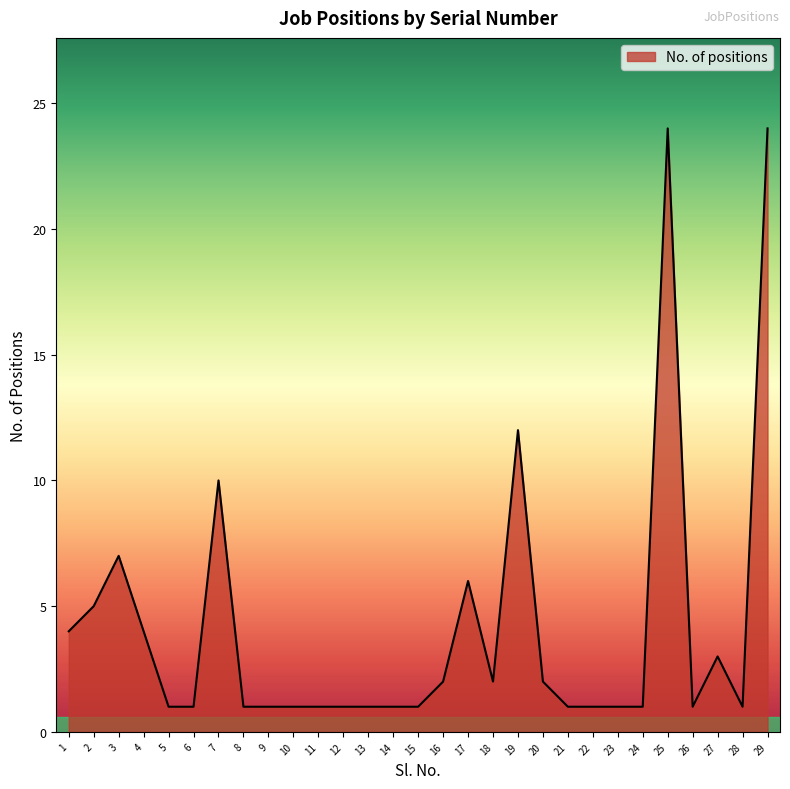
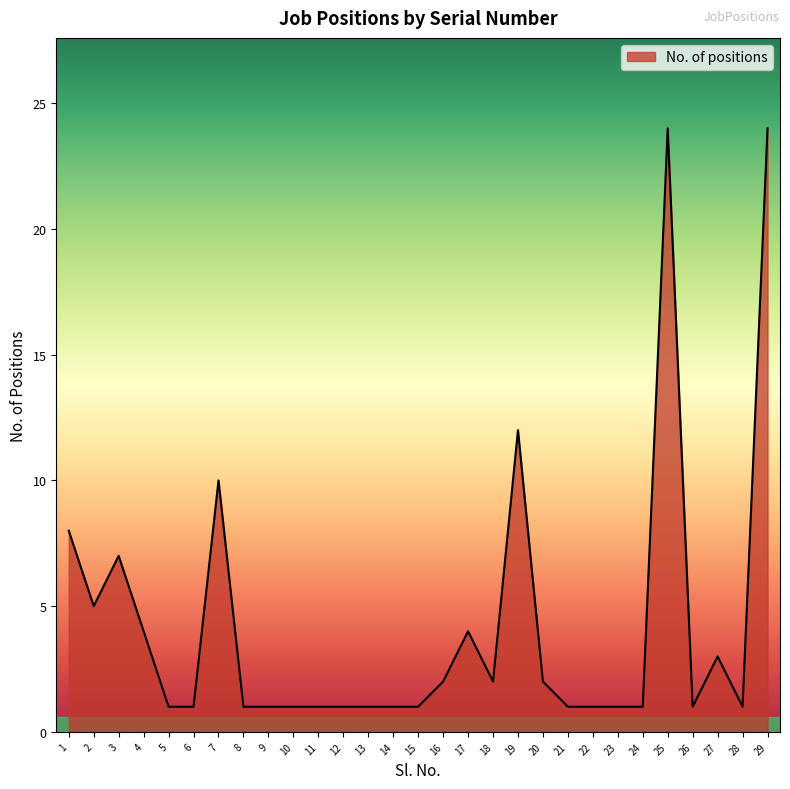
1: 4 -> 8
17: 6 -> 4
